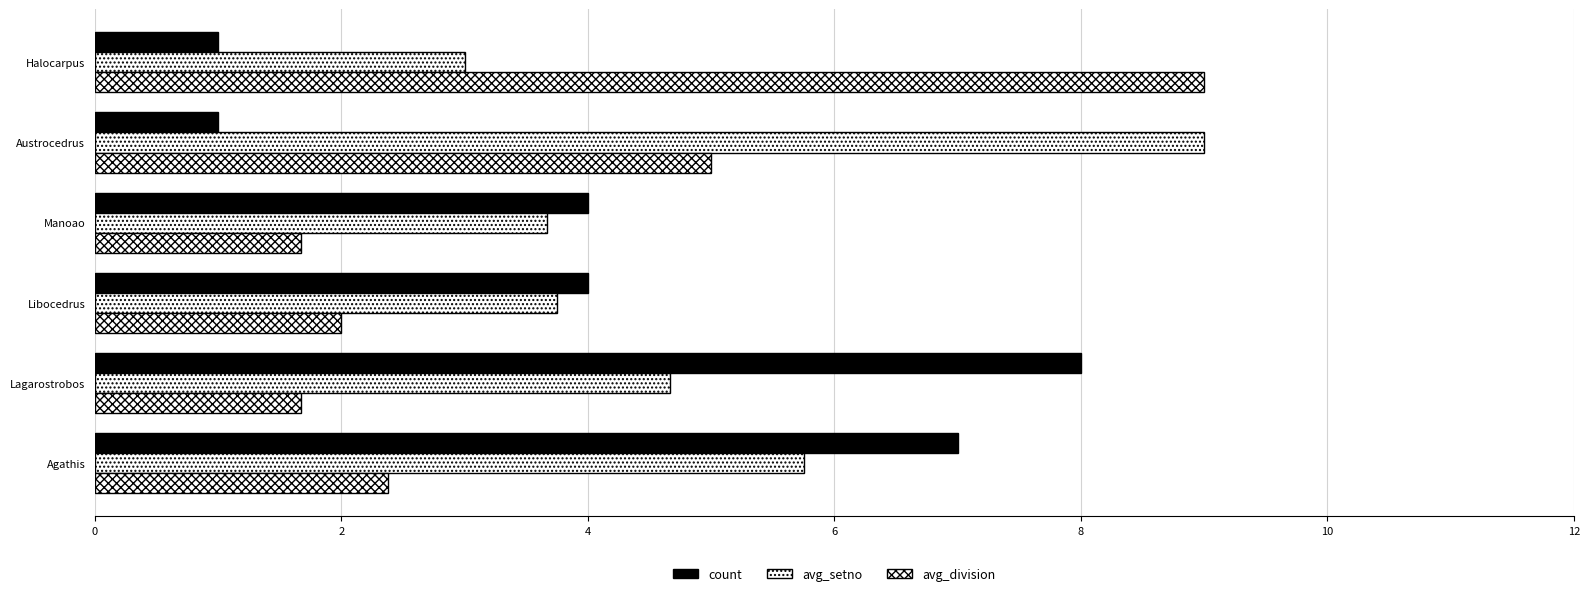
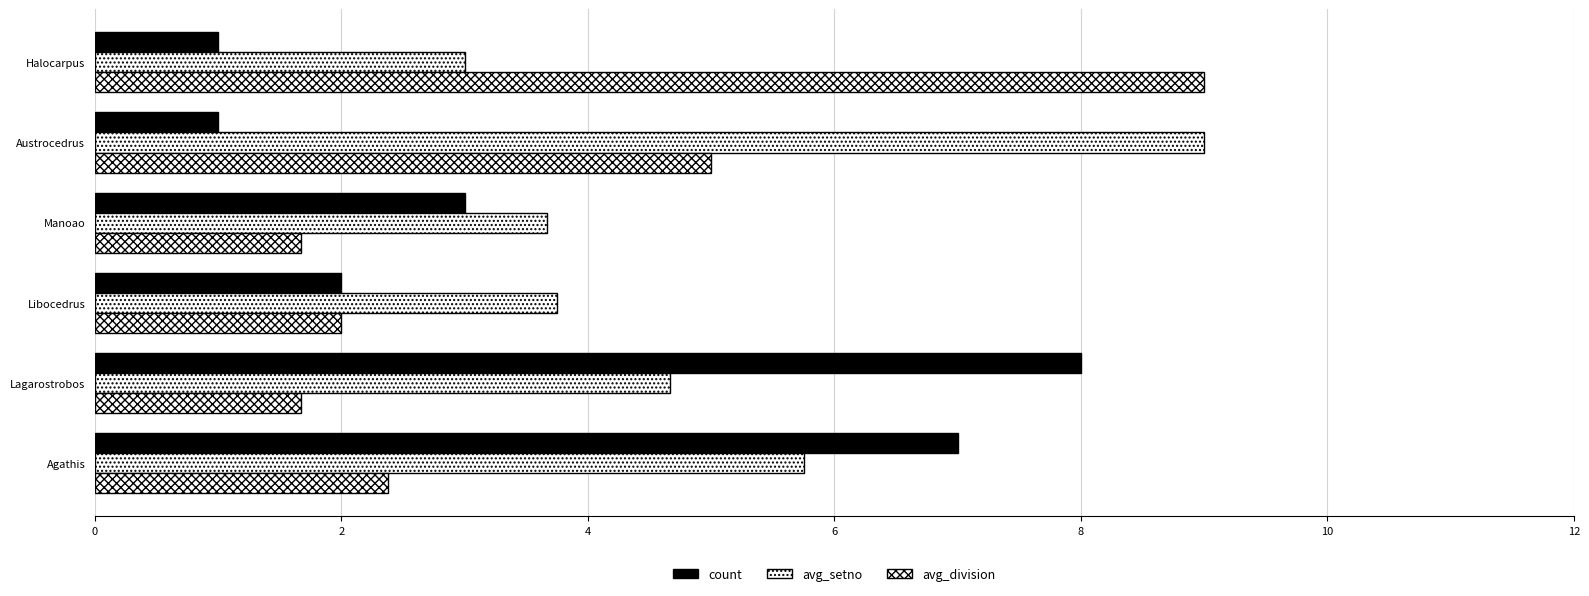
count, Manoao: 4 -> 3
count, Libocedrus: 4 -> 2
